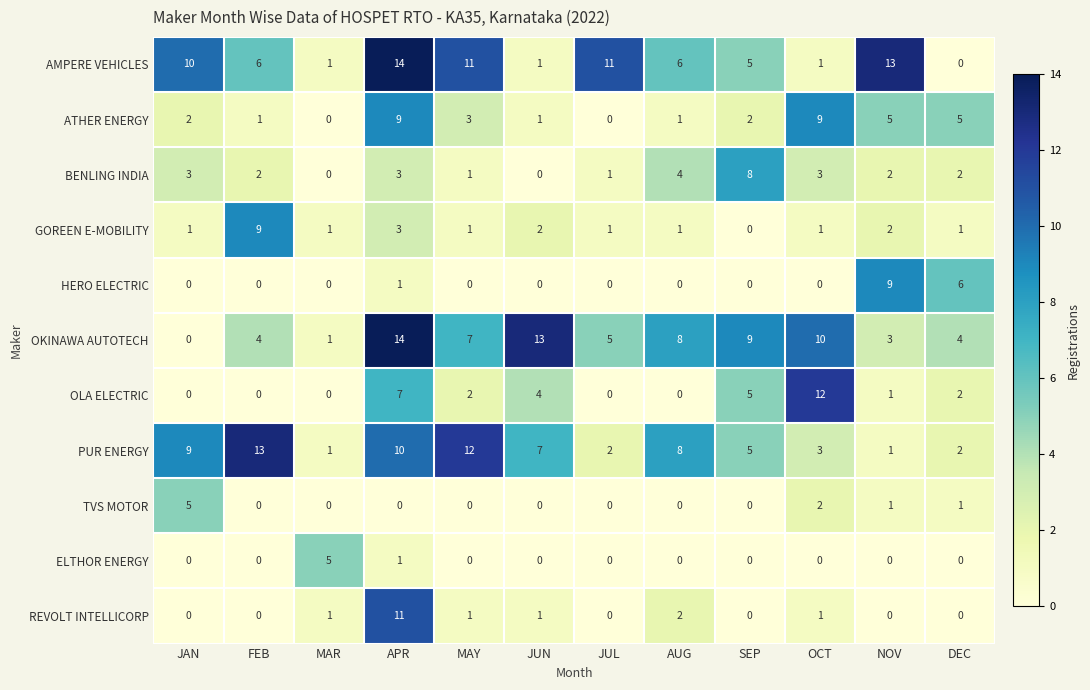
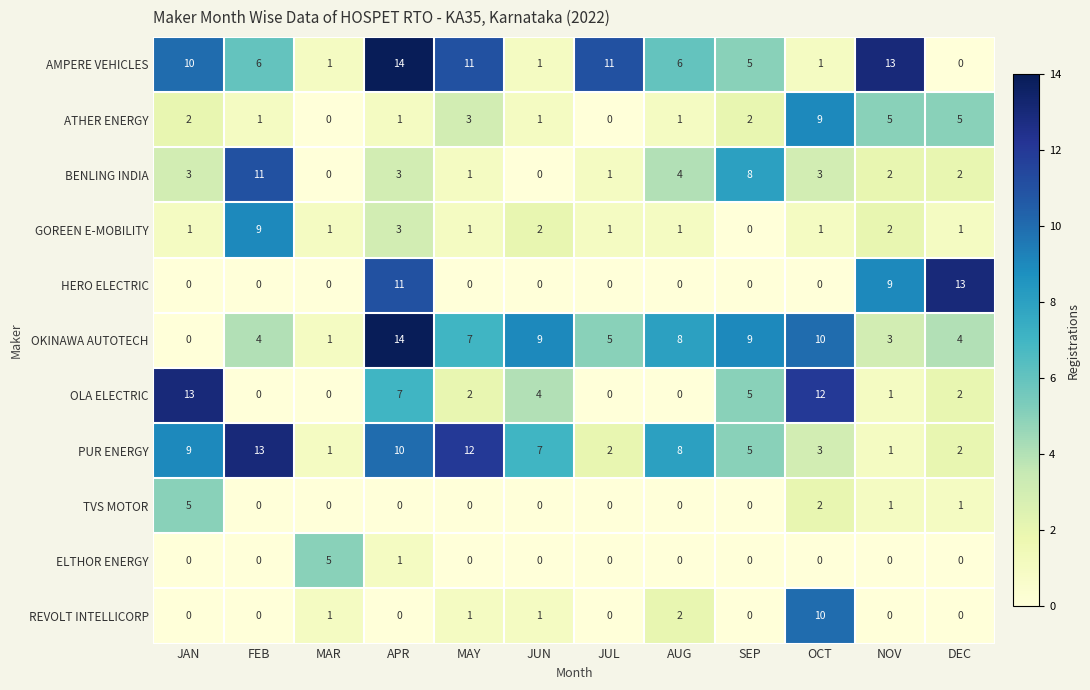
ATHER ENERGY, APR: 9 -> 1
BENLING INDIA, FEB: 2 -> 11
HERO ELECTRIC, APR: 1 -> 11
HERO ELECTRIC, DEC: 6 -> 13
OKINAWA AUTOTECH, JUN: 13 -> 9
OLA ELECTRIC, JAN: 0 -> 13
REVOLT INTELLICORP, APR: 11 -> 0
REVOLT INTELLICORP, OCT: 1 -> 10
